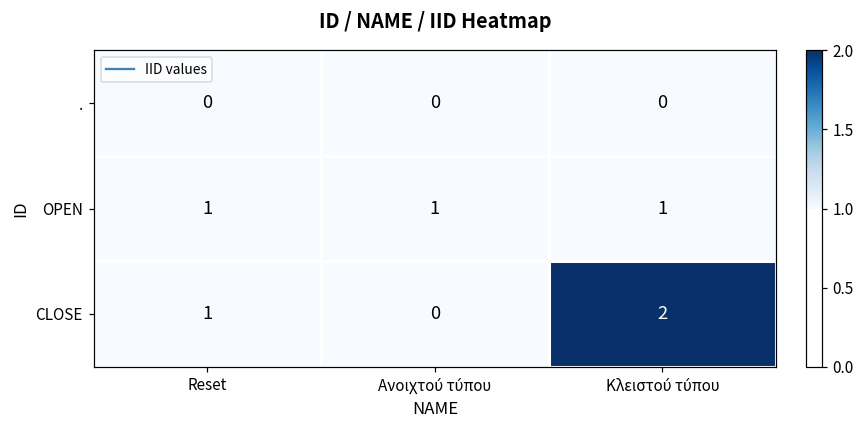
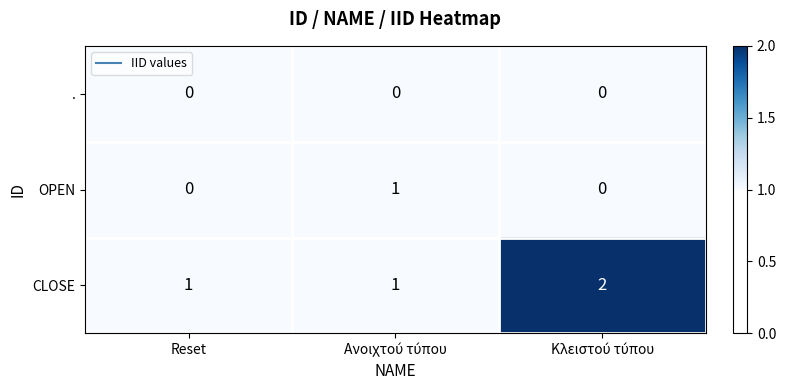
OPEN, Reset: 1 -> 0
OPEN, Κλειστού τύπου: 1 -> 0
CLOSE, Ανοιχτού τύπου: 0 -> 1
